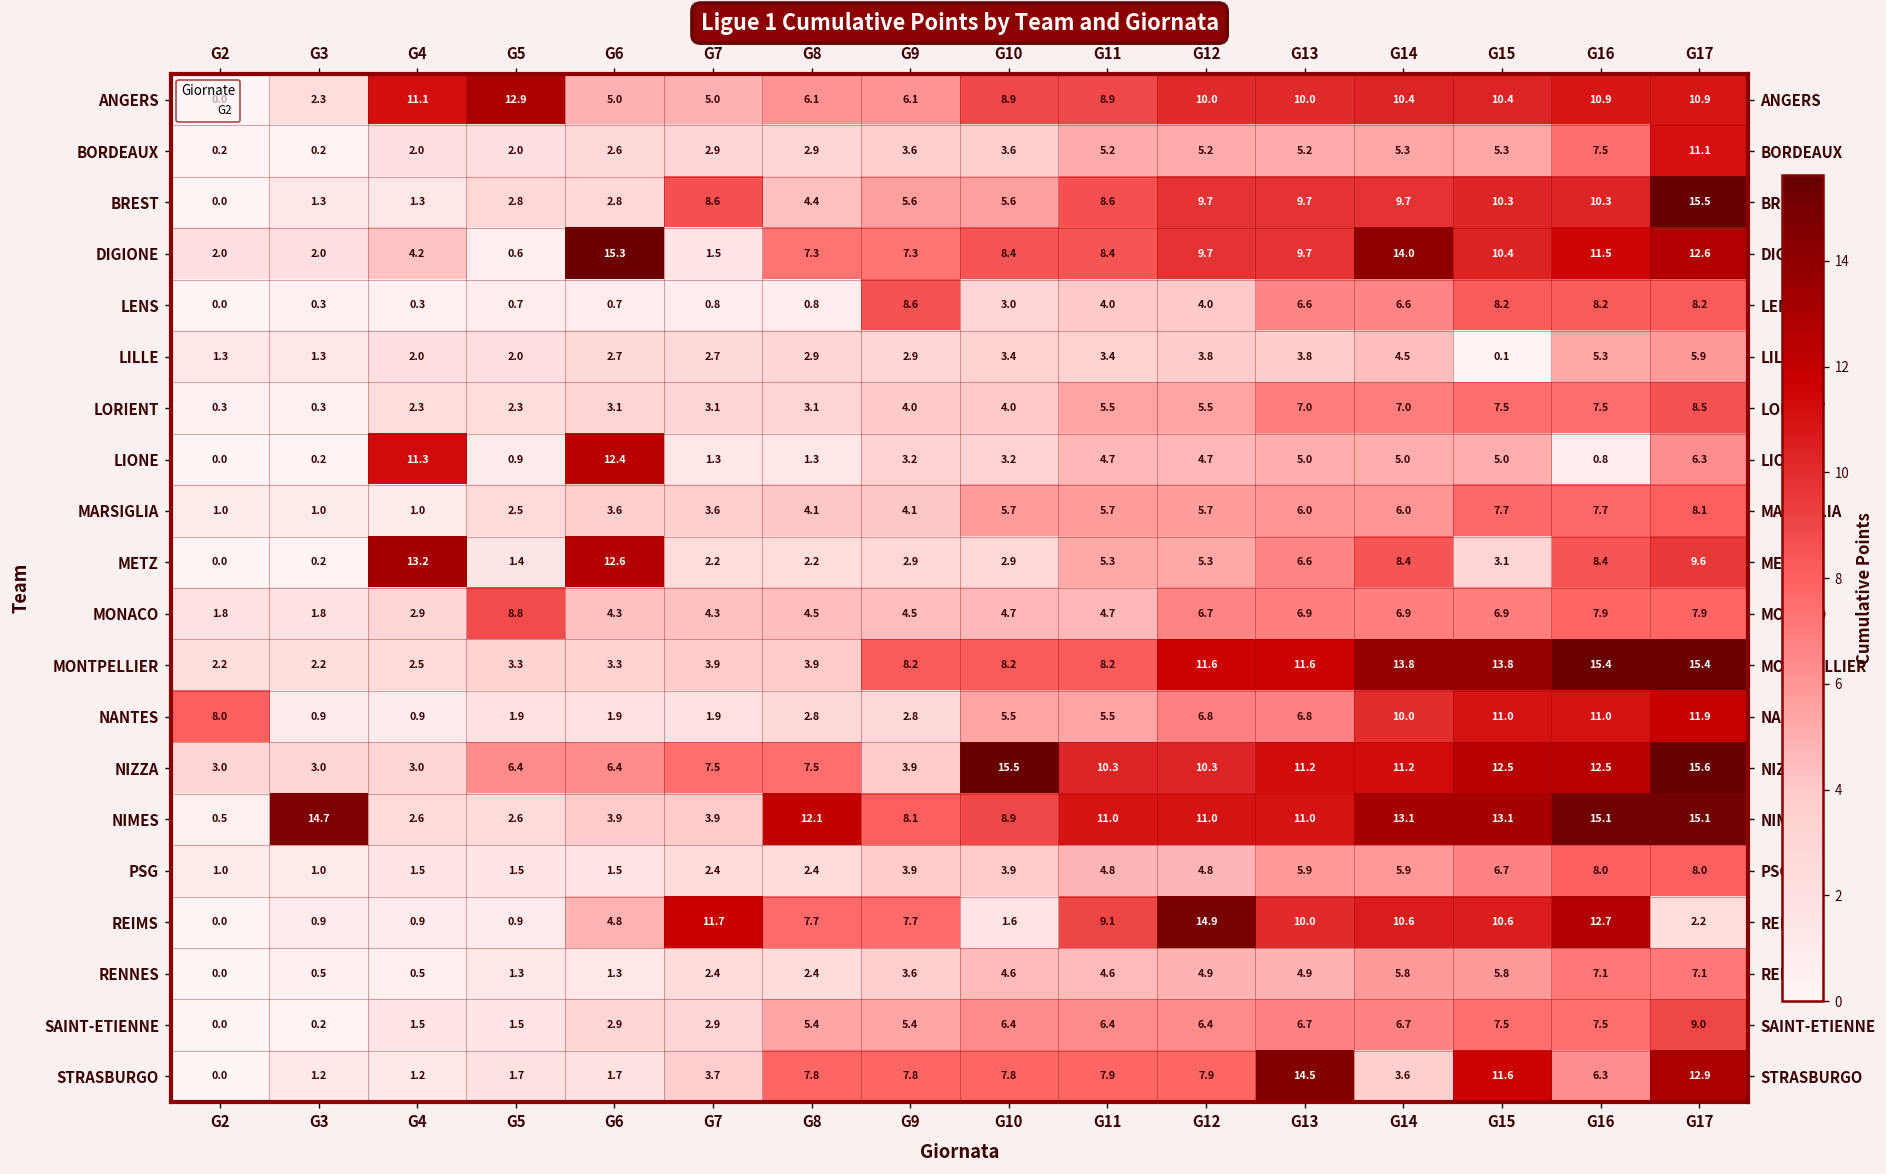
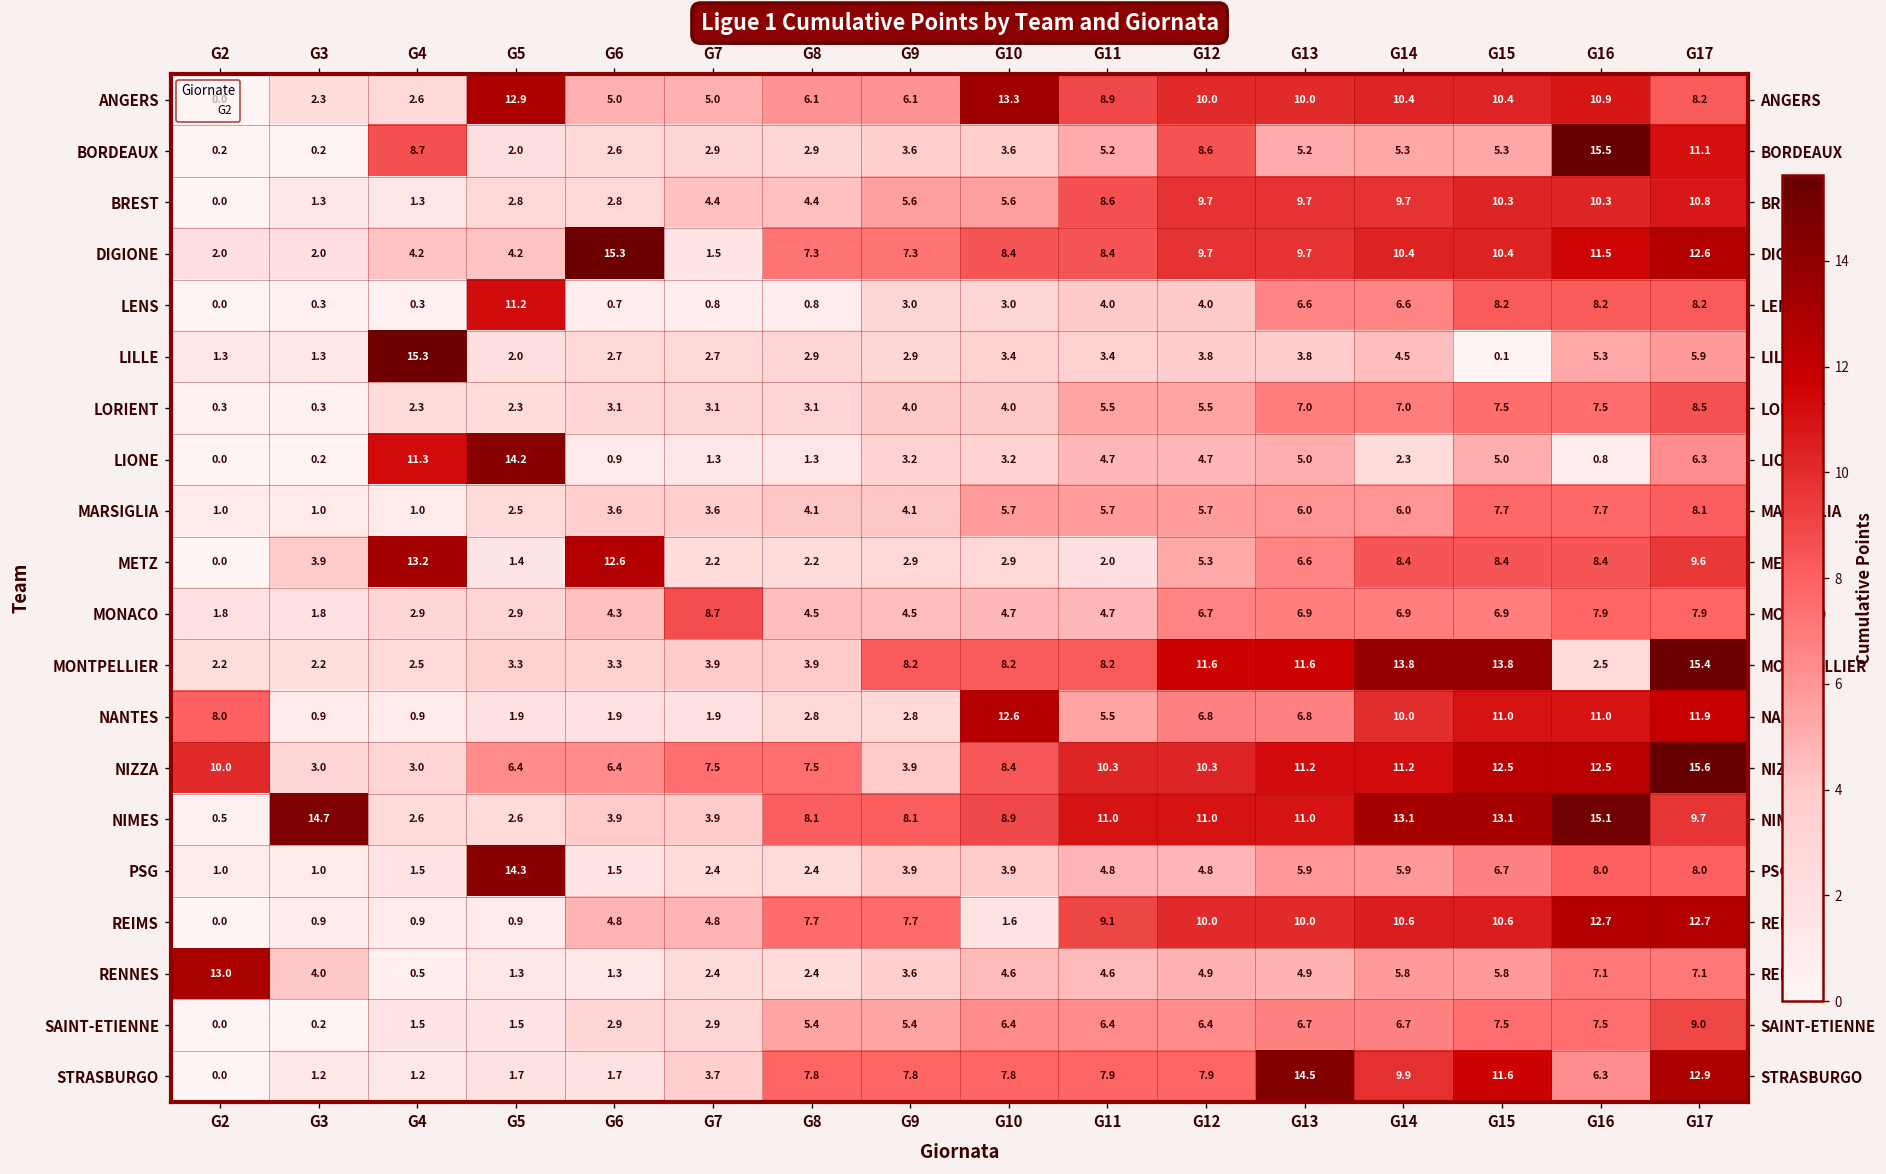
ANGERS, G4: 11.1 -> 2.6
ANGERS, G10: 8.9 -> 13.3
ANGERS, G17: 10.9 -> 8.2
BORDEAUX, G4: 2.0 -> 8.7
BORDEAUX, G12: 5.2 -> 8.6
BORDEAUX, G16: 7.5 -> 15.5
BREST, G7: 8.6 -> 4.4
BREST, G17: 15.5 -> 10.8
DIGIONE, G5: 0.6 -> 4.2
DIGIONE, G14: 14.0 -> 10.4
LENS, G5: 0.7 -> 11.2
LENS, G9: 8.6 -> 3.0
LILLE, G4: 2.0 -> 15.3
LIONE, G5: 0.9 -> 14.2
LIONE, G6: 12.4 -> 0.9
LIONE, G14: 5.0 -> 2.3
METZ, G3: 0.2 -> 3.9
METZ, G11: 5.3 -> 2.0
METZ, G15: 3.1 -> 8.4
MONACO, G5: 8.8 -> 2.9
MONACO, G7: 4.3 -> 8.7
MONTPELLIER, G16: 15.4 -> 2.5
NANTES, G10: 5.5 -> 12.6
NIZZA, G2: 3.0 -> 10.0
NIZZA, G10: 15.5 -> 8.4
NIMES, G8: 12.1 -> 8.1
NIMES, G17: 15.1 -> 9.7
PSG, G5: 1.5 -> 14.3
REIMS, G7: 11.7 -> 4.8
REIMS, G12: 14.9 -> 10.0
REIMS, G17: 2.2 -> 12.7
RENNES, G2: 0.0 -> 13.0
RENNES, G3: 0.5 -> 4.0
STRASBURGO, G14: 3.6 -> 9.9
